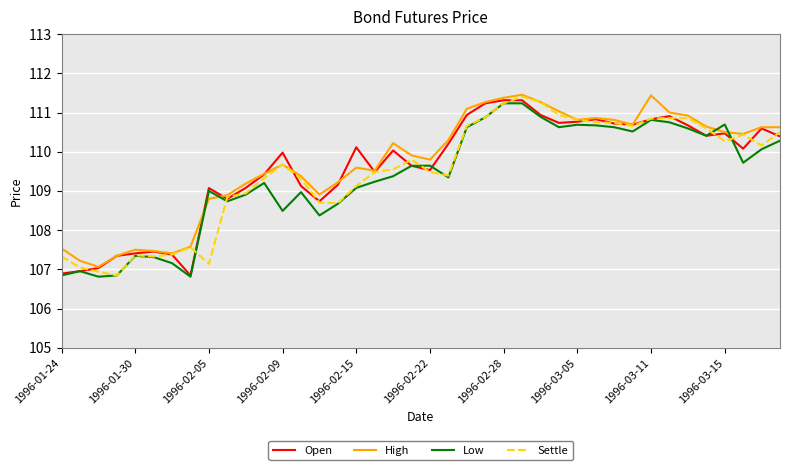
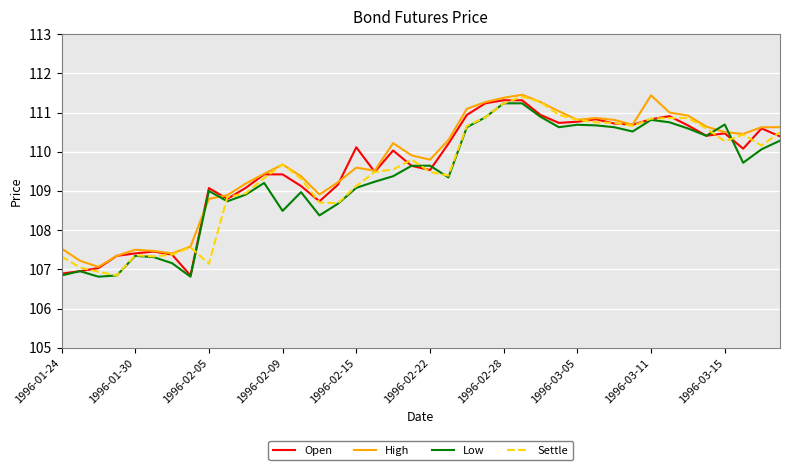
Open, 1996-02-09: 110.0 -> 109.4
